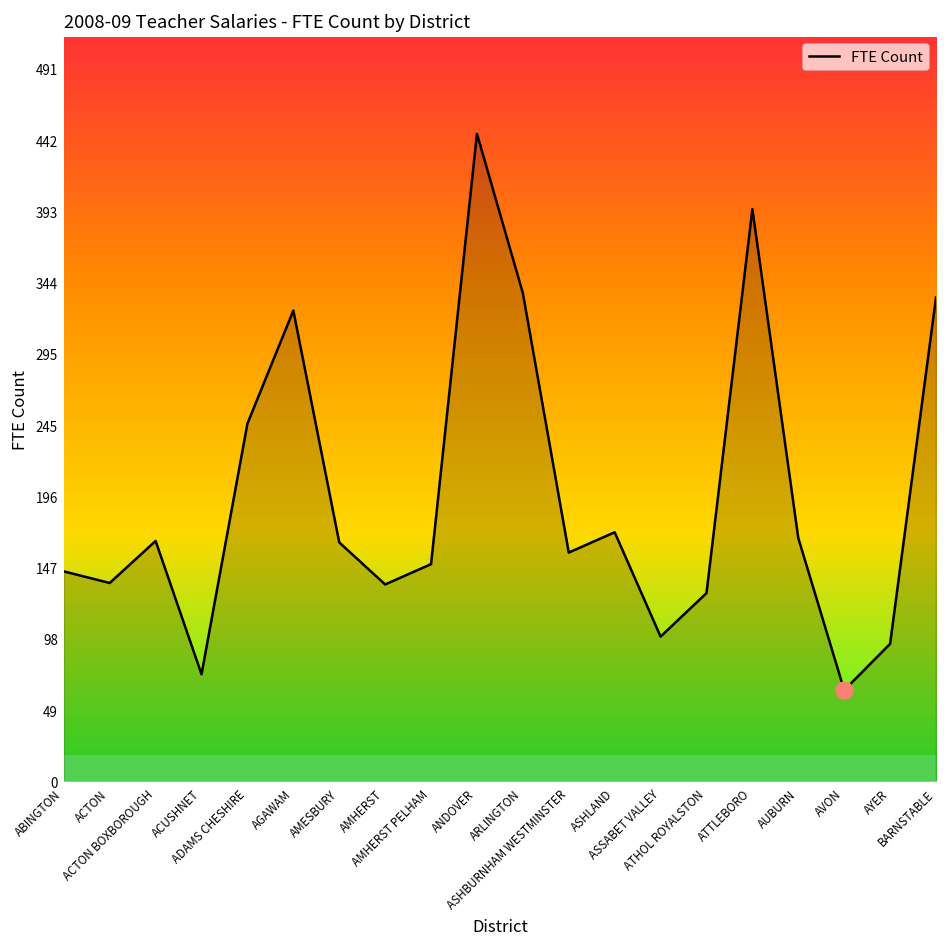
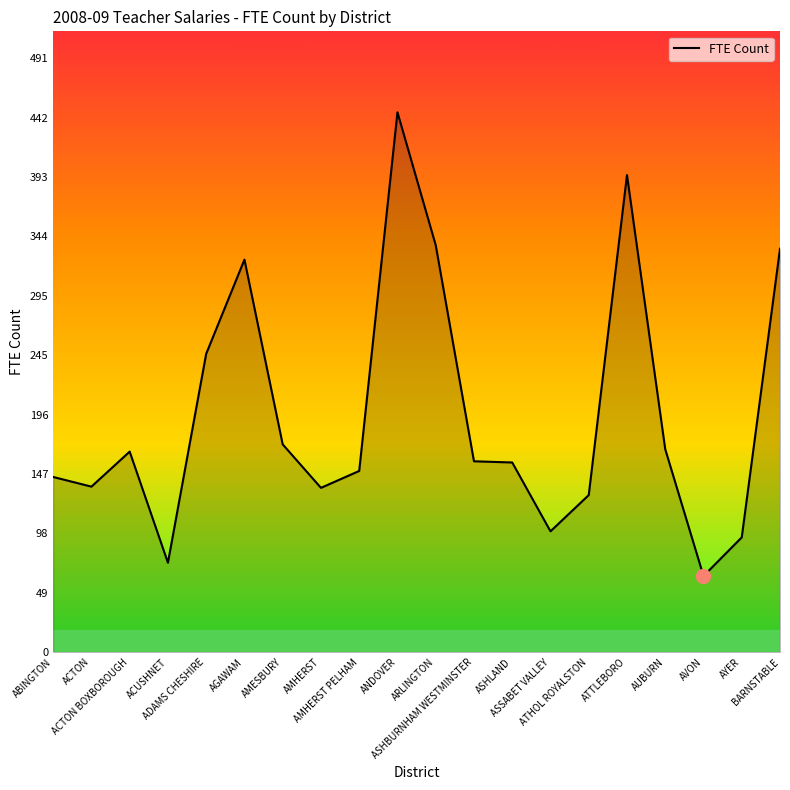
FTE Count, AMESBURY: 165 -> 172
FTE Count, ASHLAND: 172 -> 157
